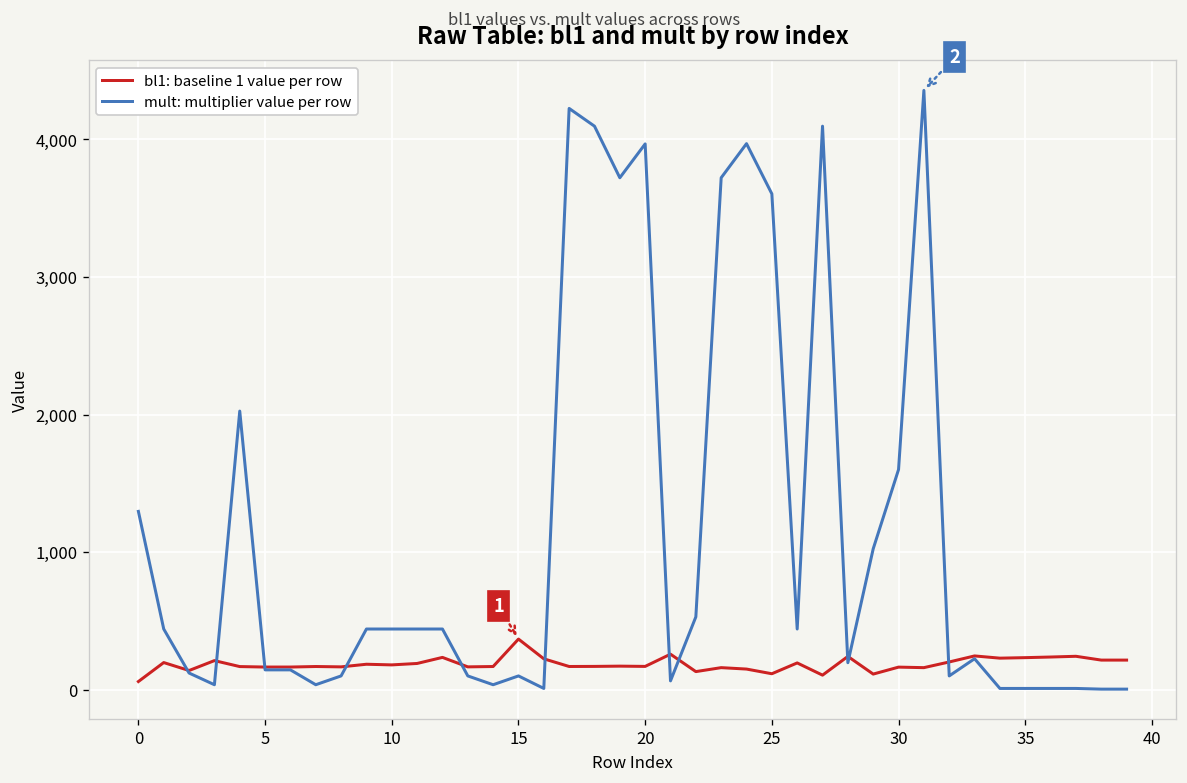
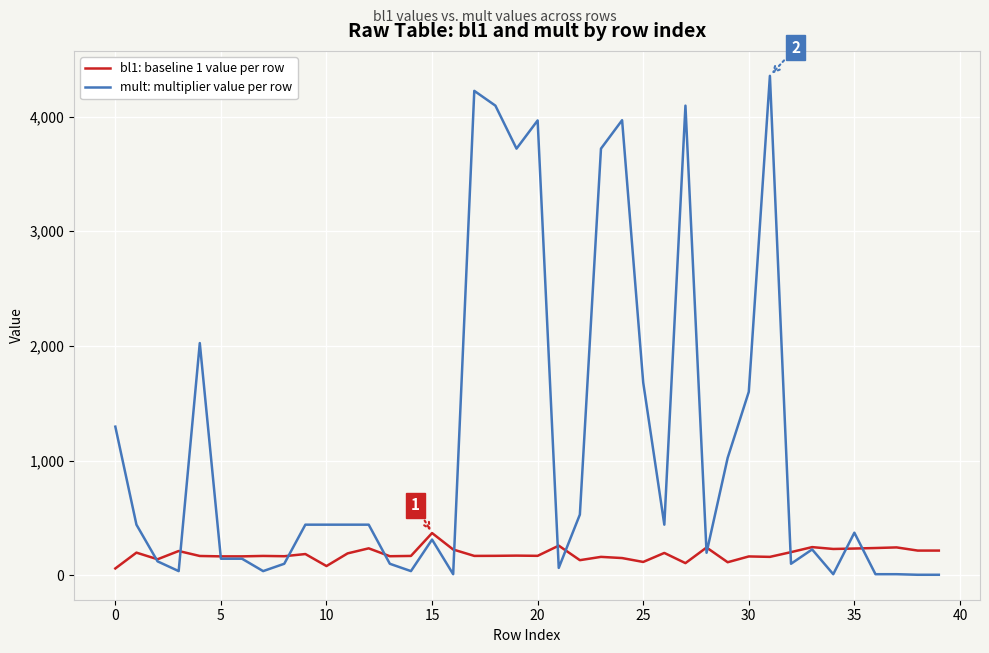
bl1: baseline 1 value per row, 10: 180 -> 80
mult: multiplier value per row, 15: 100 -> 310
mult: multiplier value per row, 25: 3,600 -> 1,680
mult: multiplier value per row, 35: 10 -> 370
